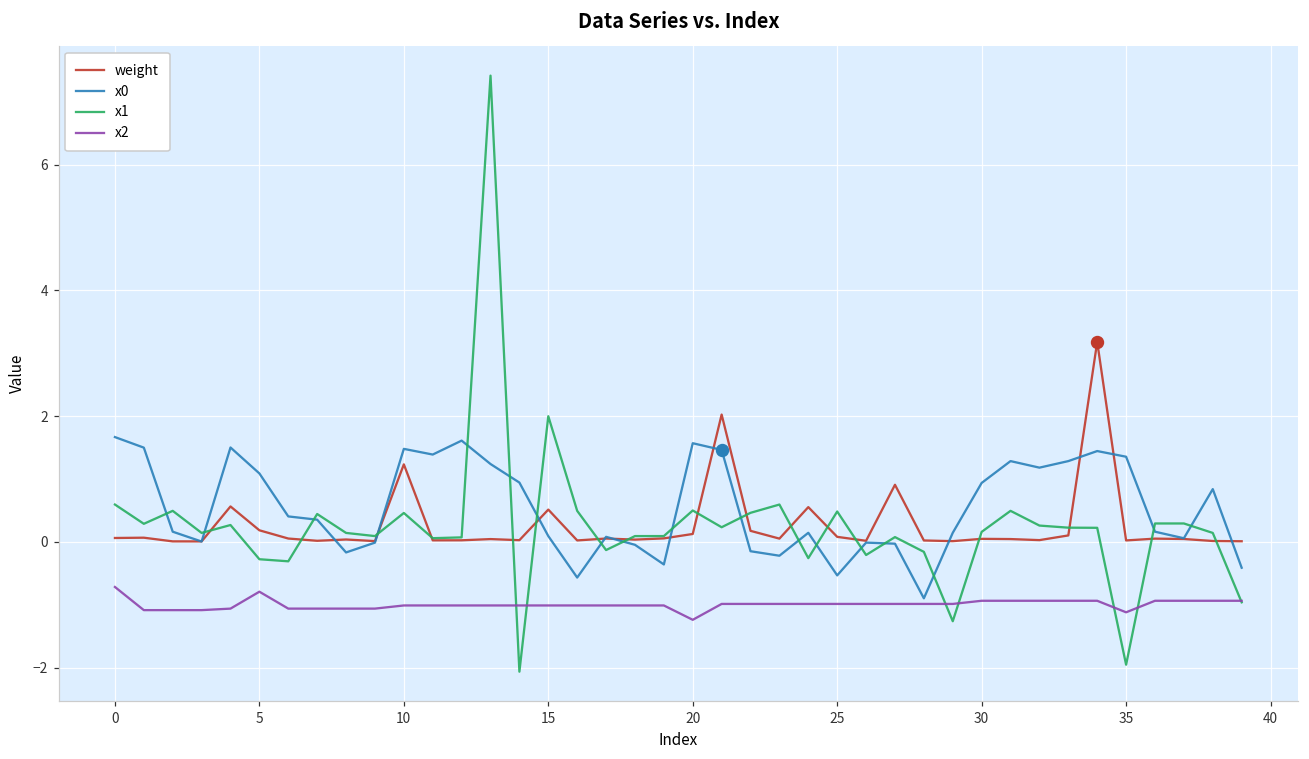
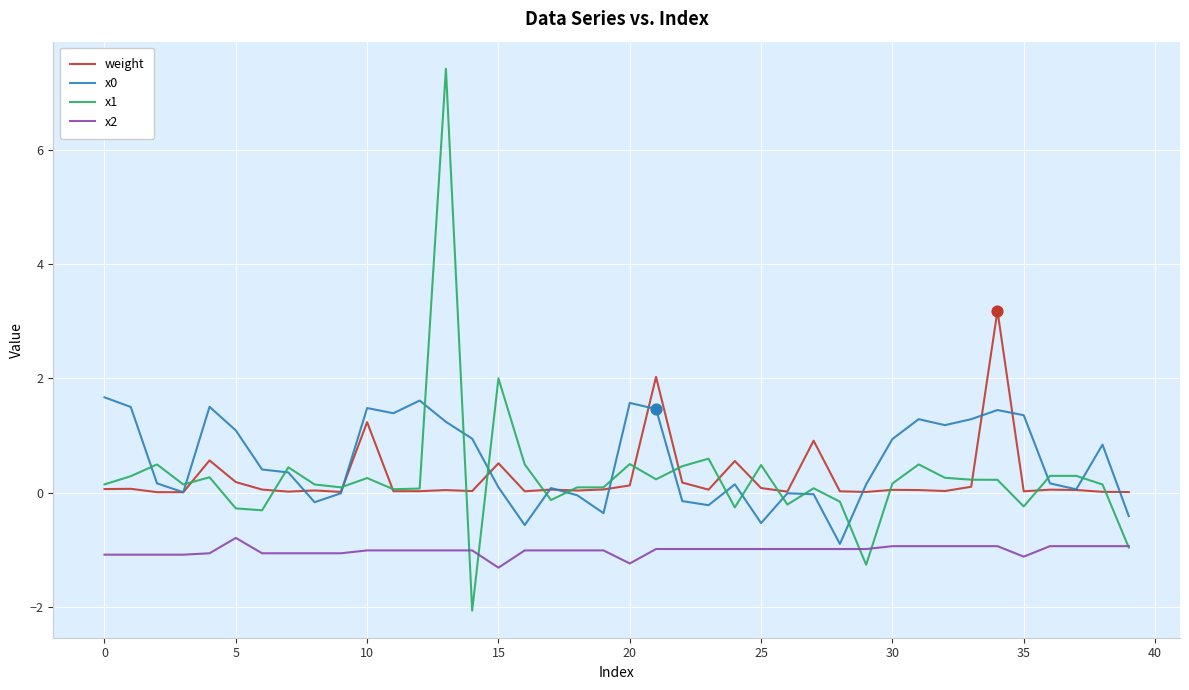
x1, 0: 0.6 -> 0.1
x2, 0: -0.7 -> -1.1
x1, 10: 0.5 -> 0.3
x2, 15: -1.0 -> -1.3
x1, 35: -2.0 -> -0.2
